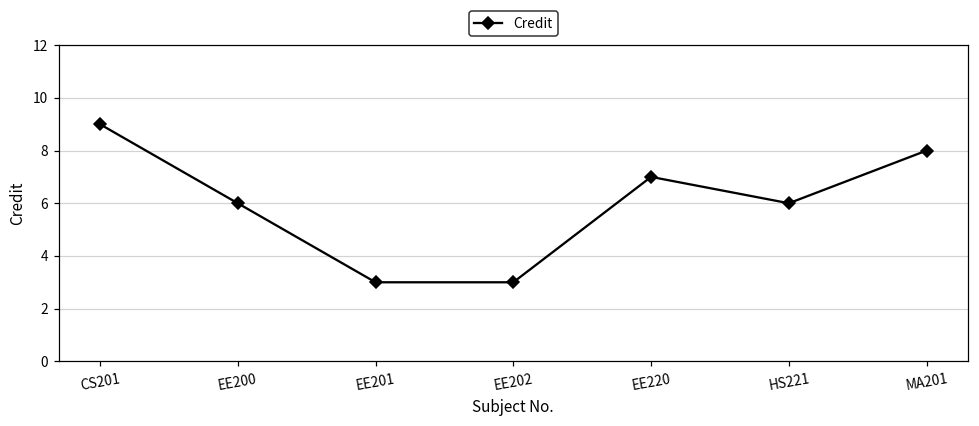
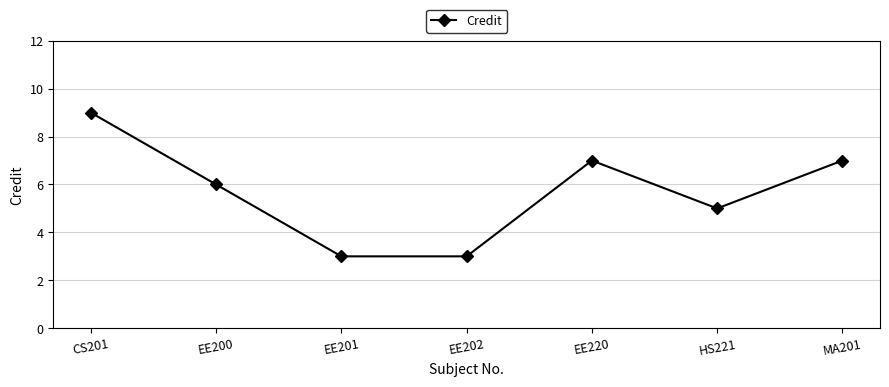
HS221: 6 -> 5
MA201: 8 -> 7
